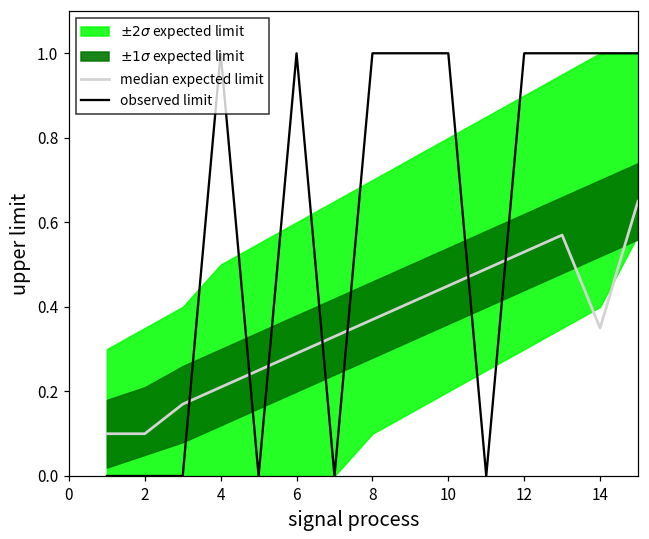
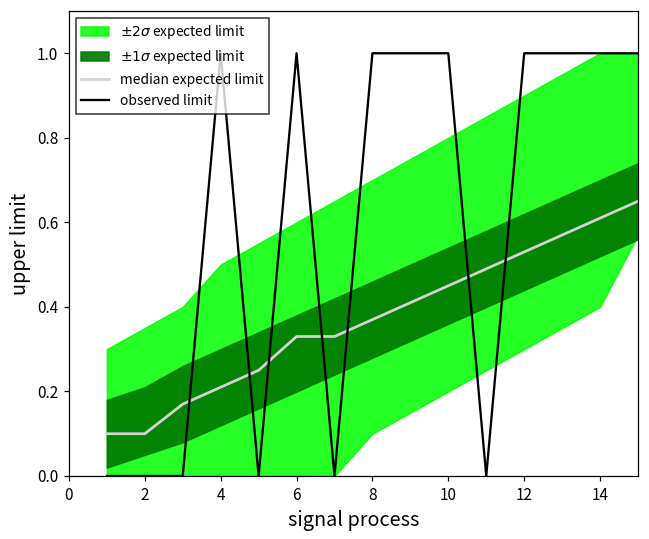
median expected limit, 6: 0.29 -> 0.33
median expected limit, 14: 0.35 -> 0.61
